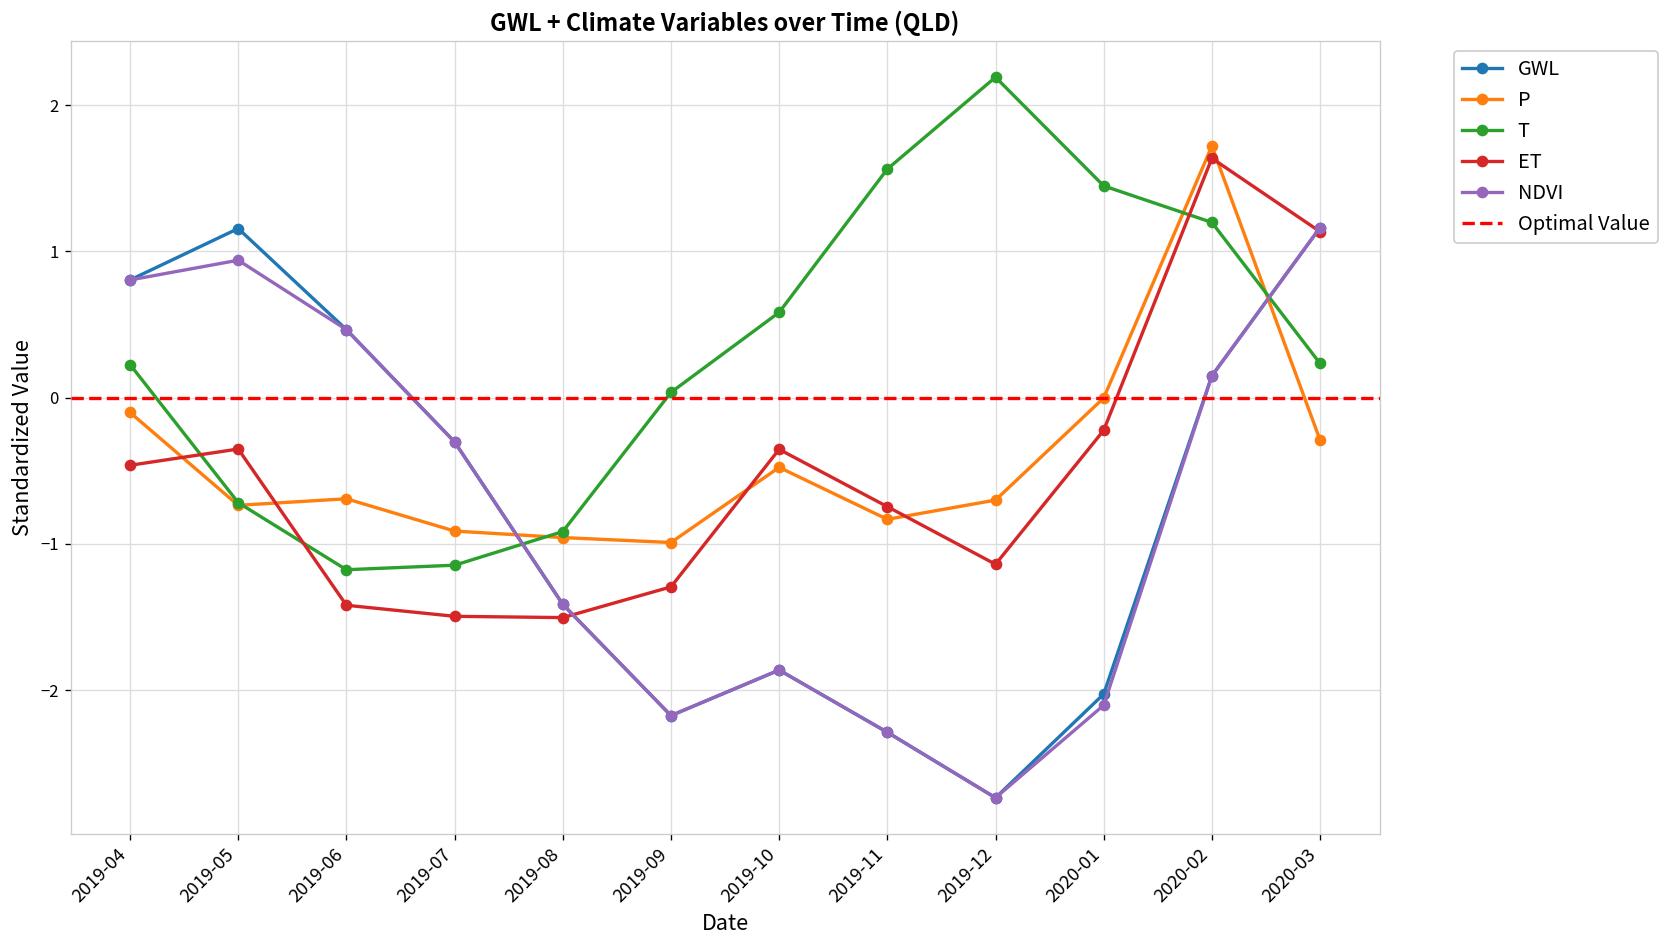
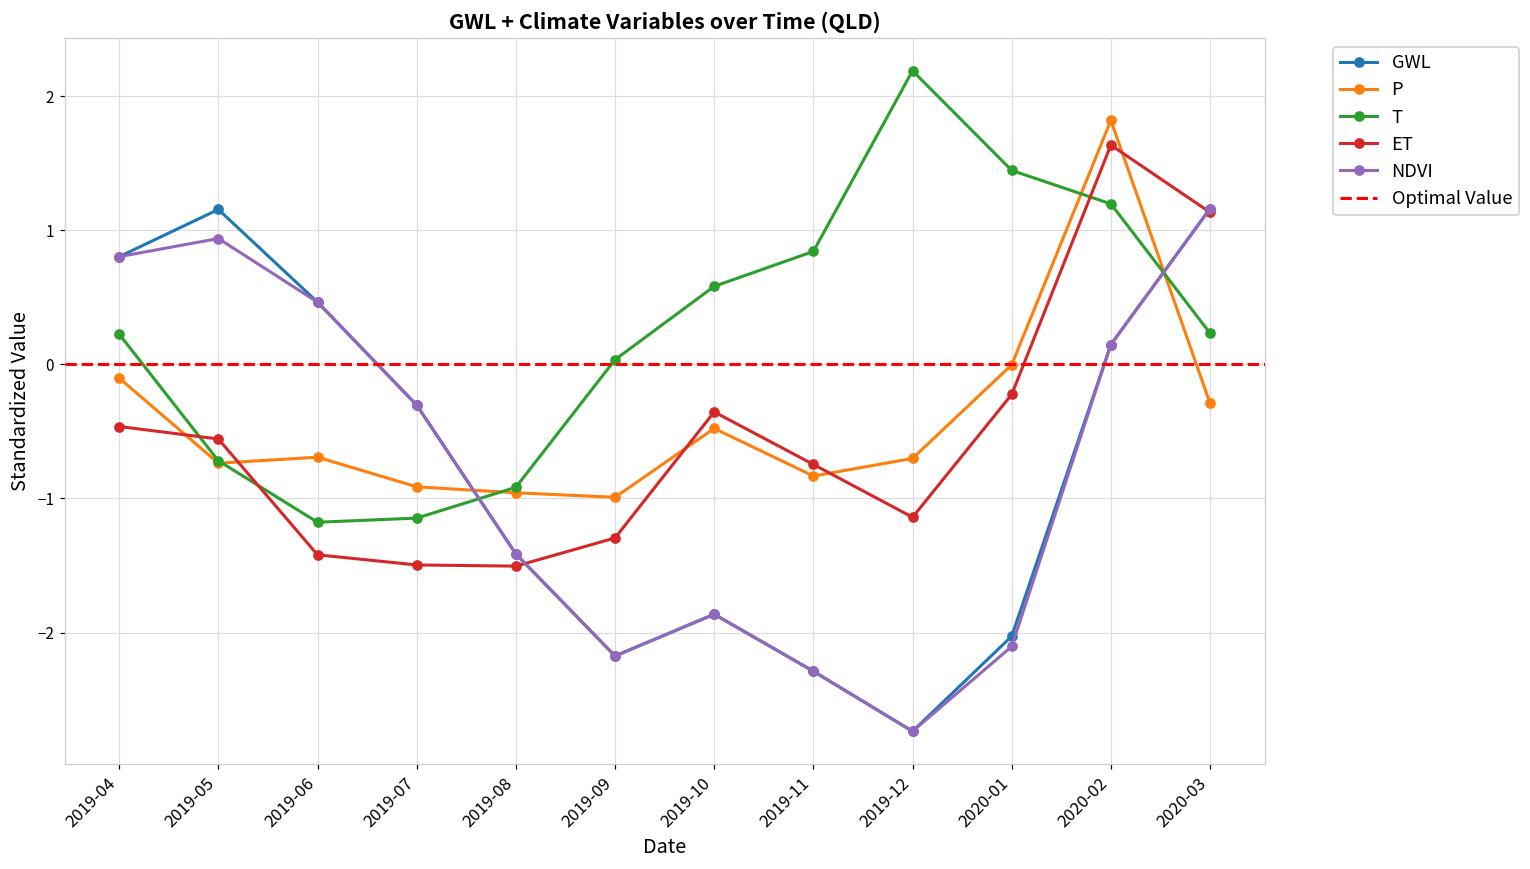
ET, 2019-05: -0.35 -> -0.56
T, 2019-11: 1.56 -> 0.84
P, 2020-02: 1.72 -> 1.82
